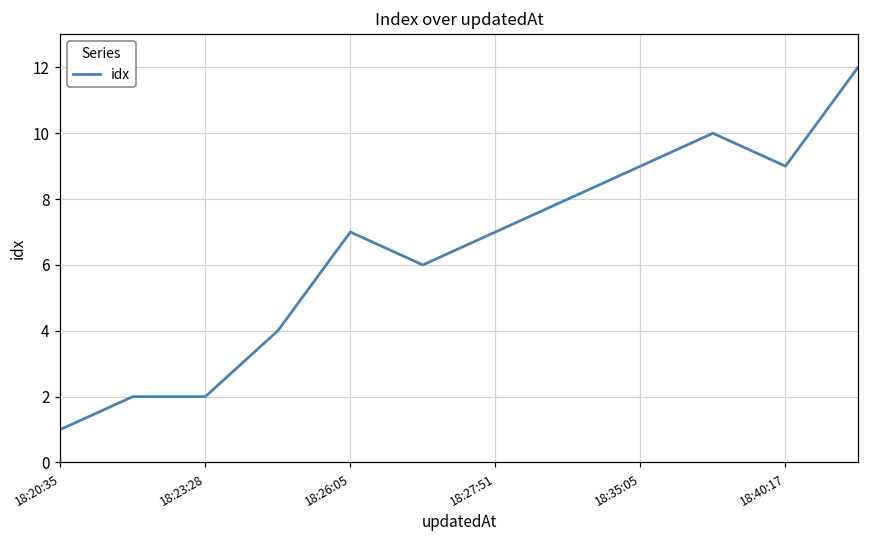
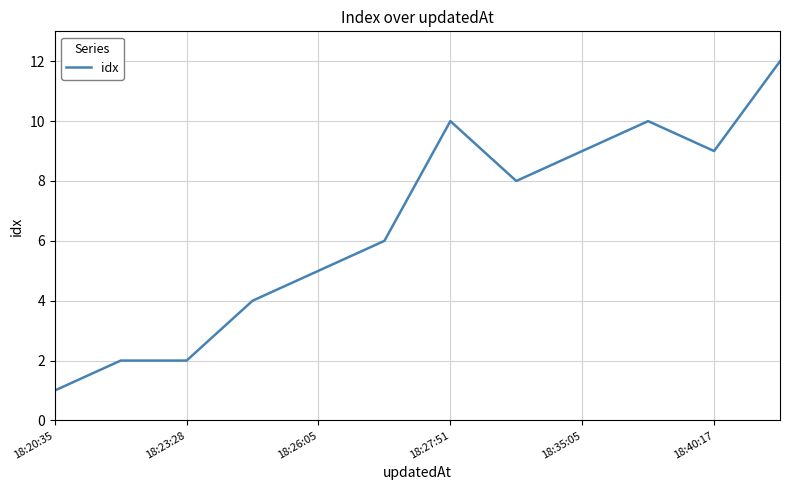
18:26:05: 7 -> 5
18:27:51: 7 -> 10
